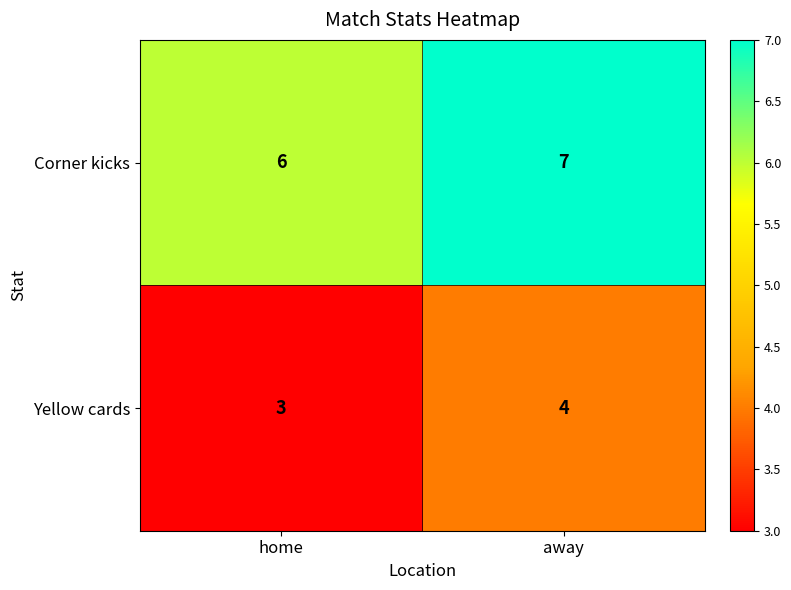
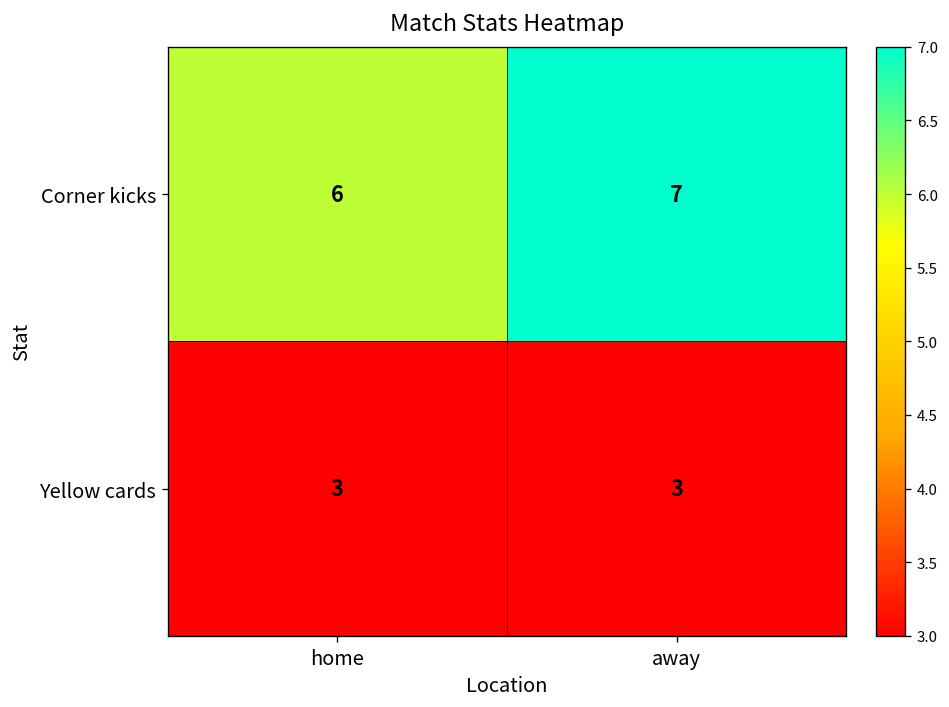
Yellow cards, away: 4 -> 3
